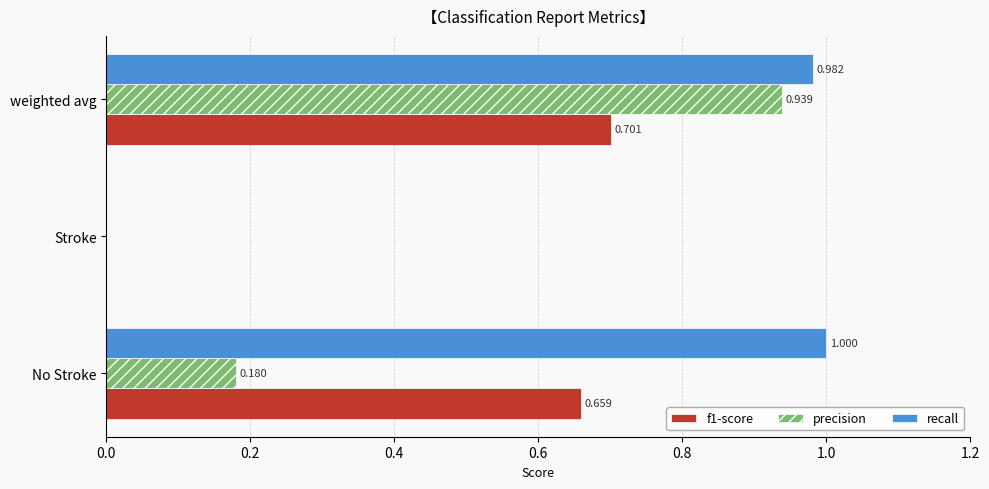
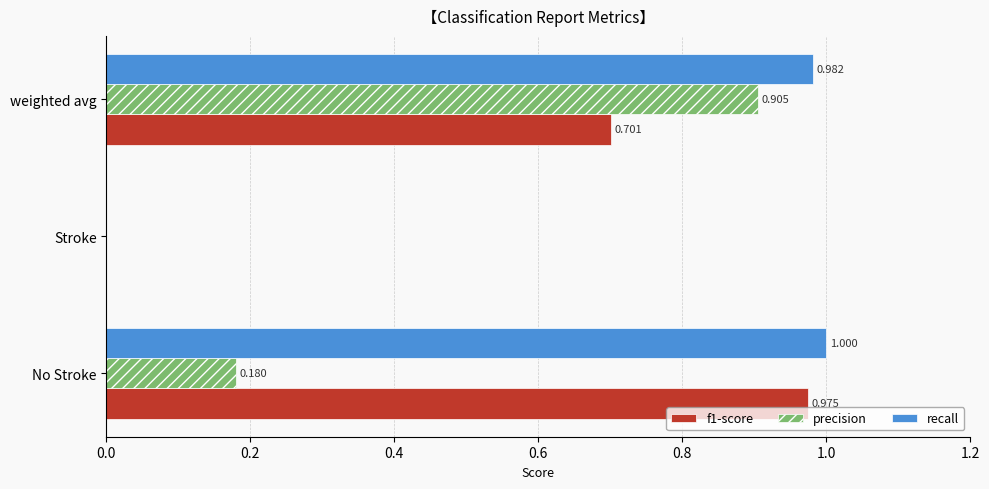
precision, weighted avg: 0.939 -> 0.905
f1-score, No Stroke: 0.659 -> 0.975
